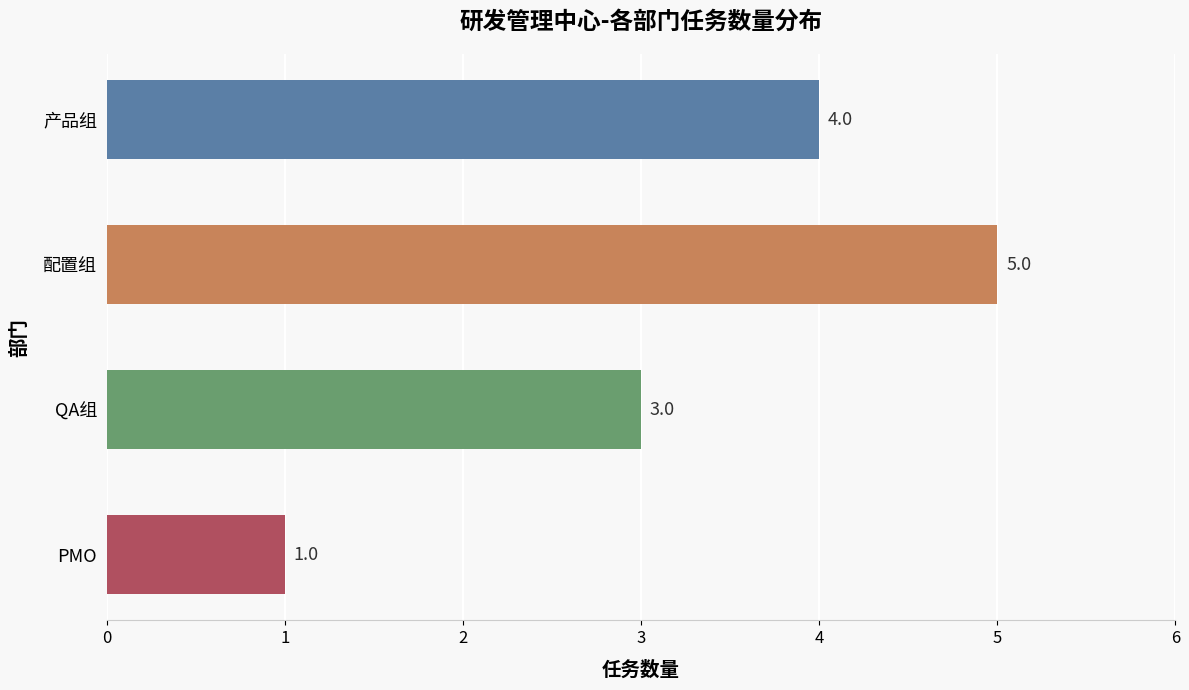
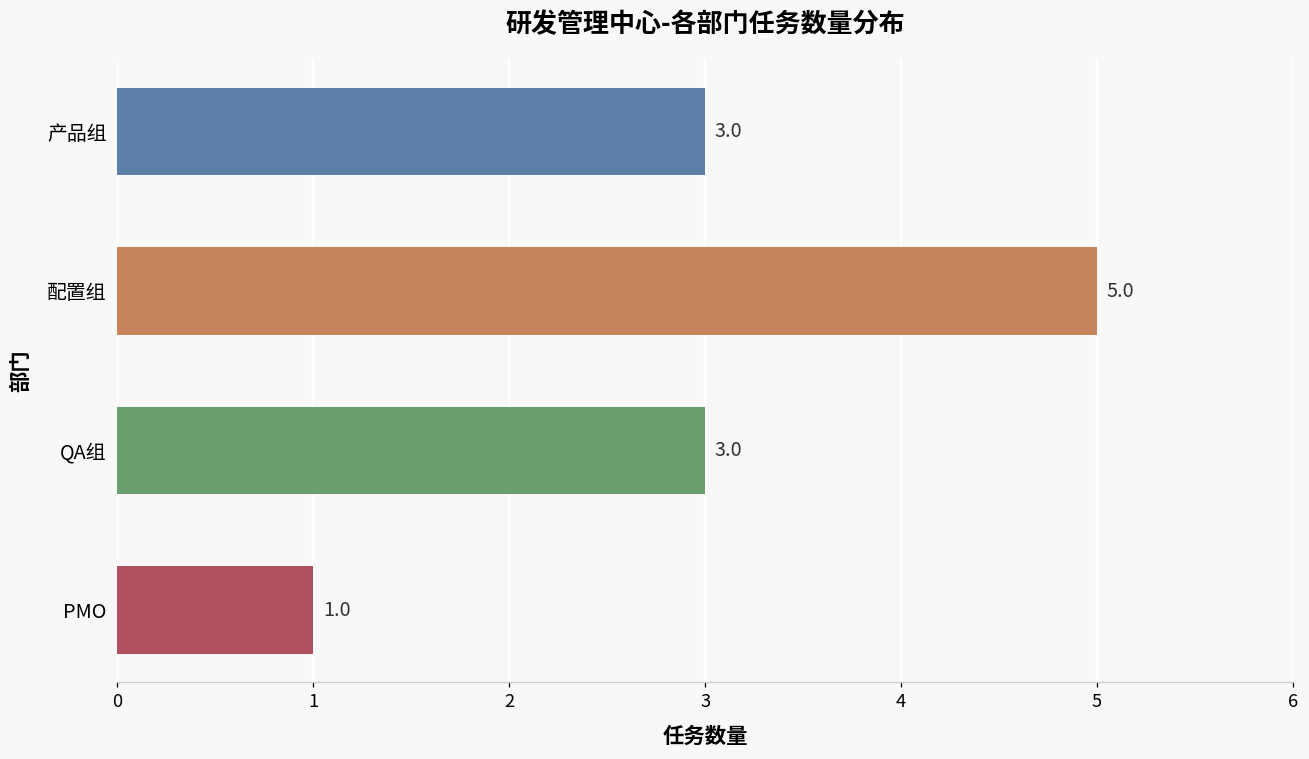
产品组: 4.0 -> 3.0
